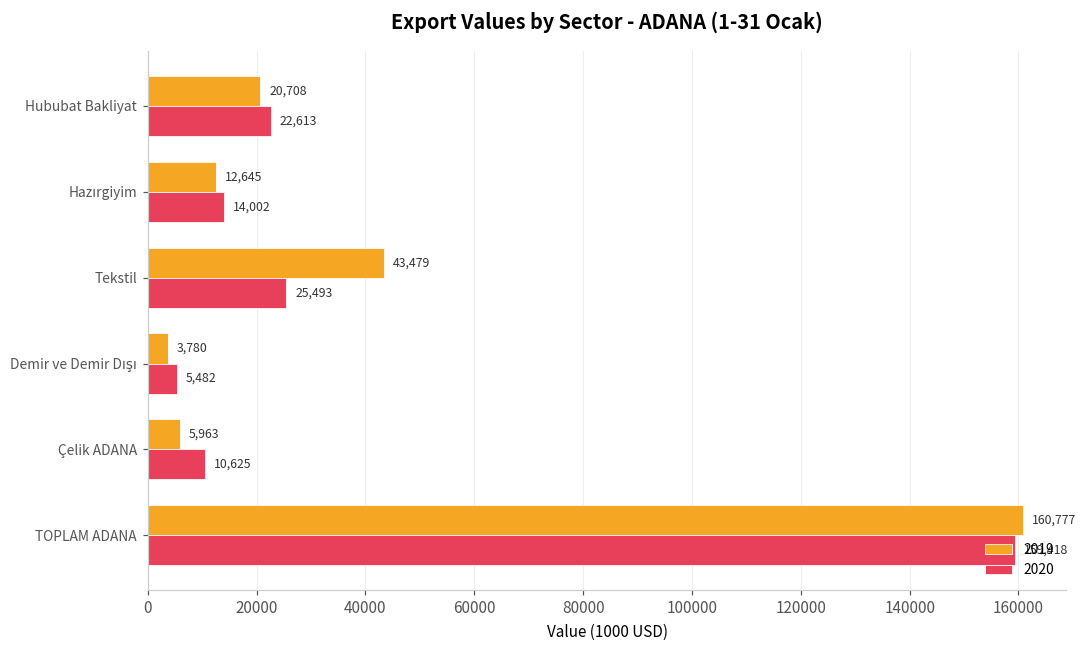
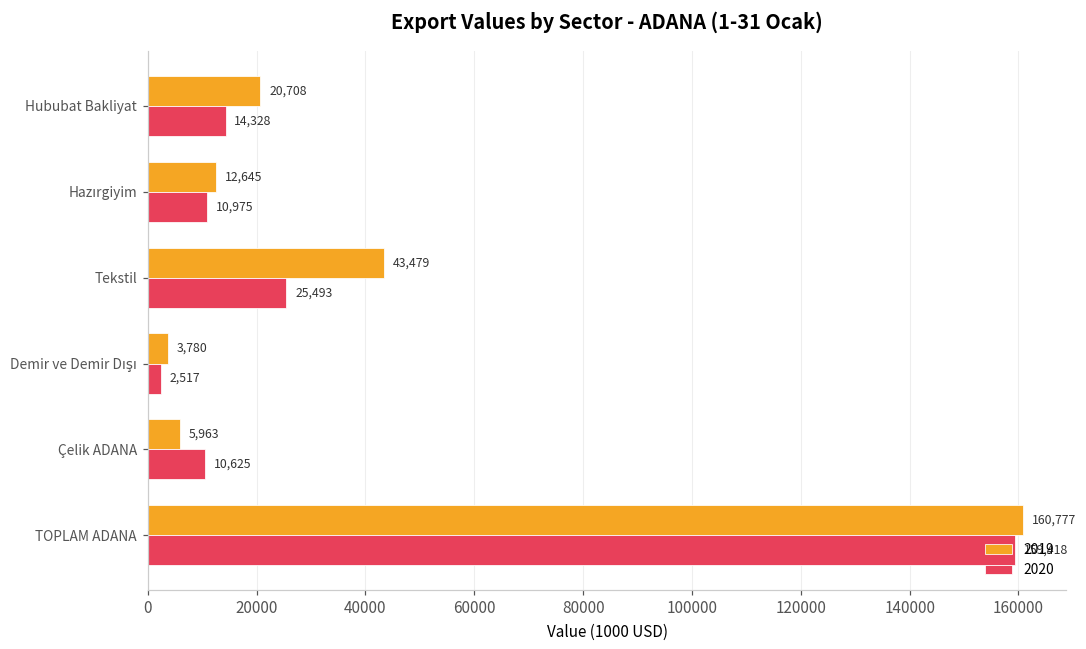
2020, Hububat Bakliyat: 22,613 -> 14,328
2020, Hazırgiyim: 14,002 -> 10,975
2020, Demir ve Demir Dışı: 5,482 -> 2,517
